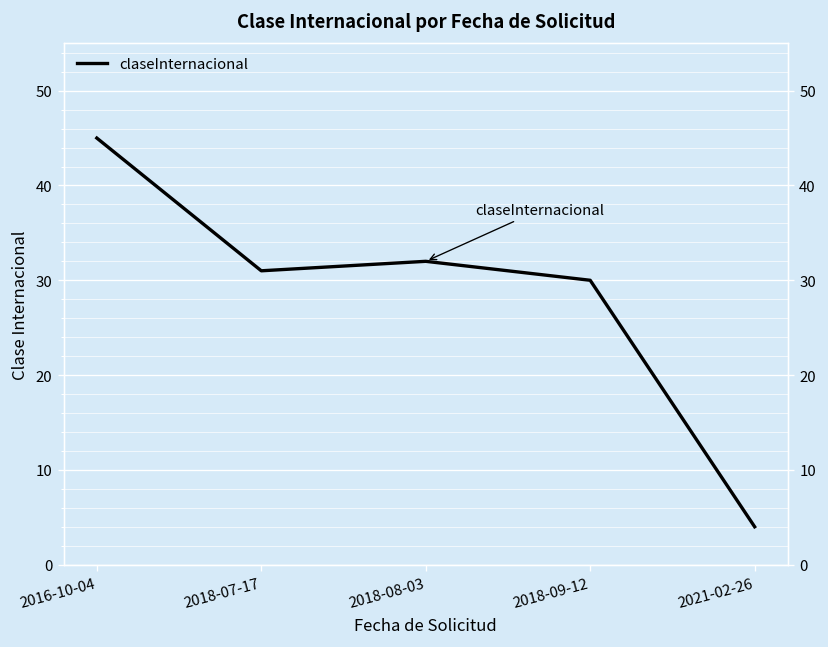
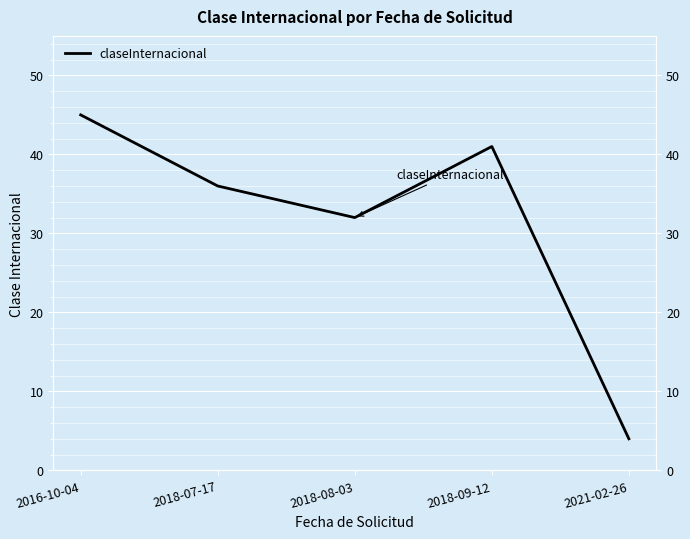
2018-07-17: 31 -> 36
2018-09-12: 30 -> 41
